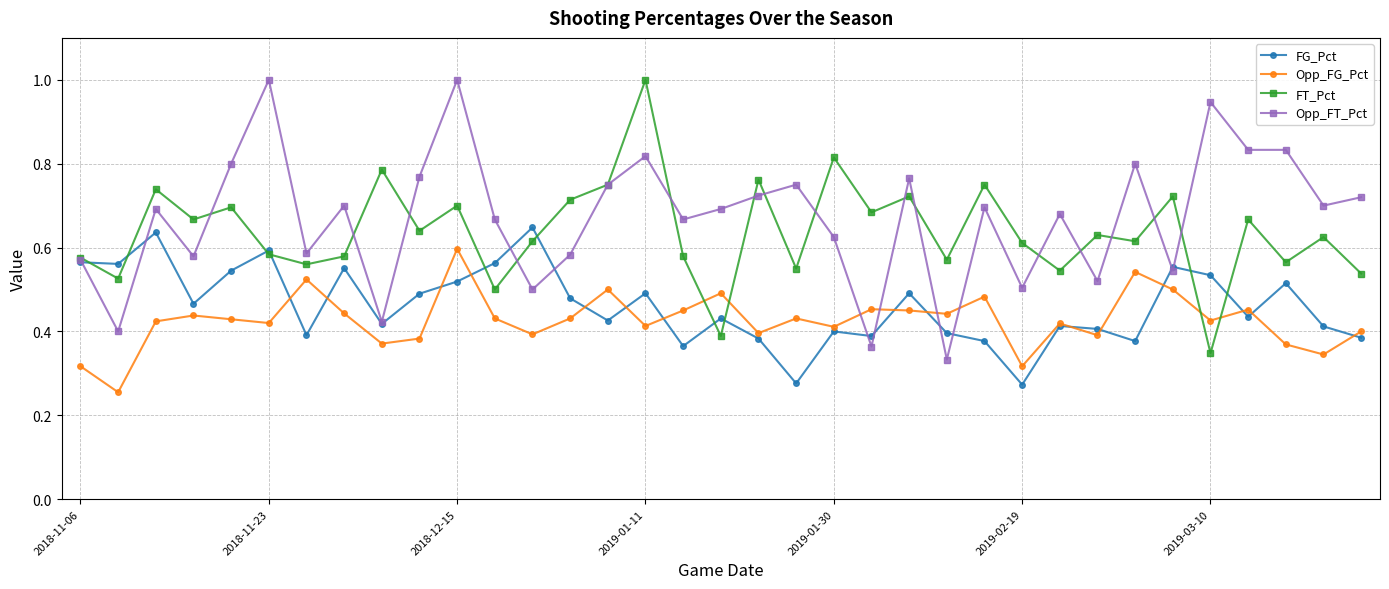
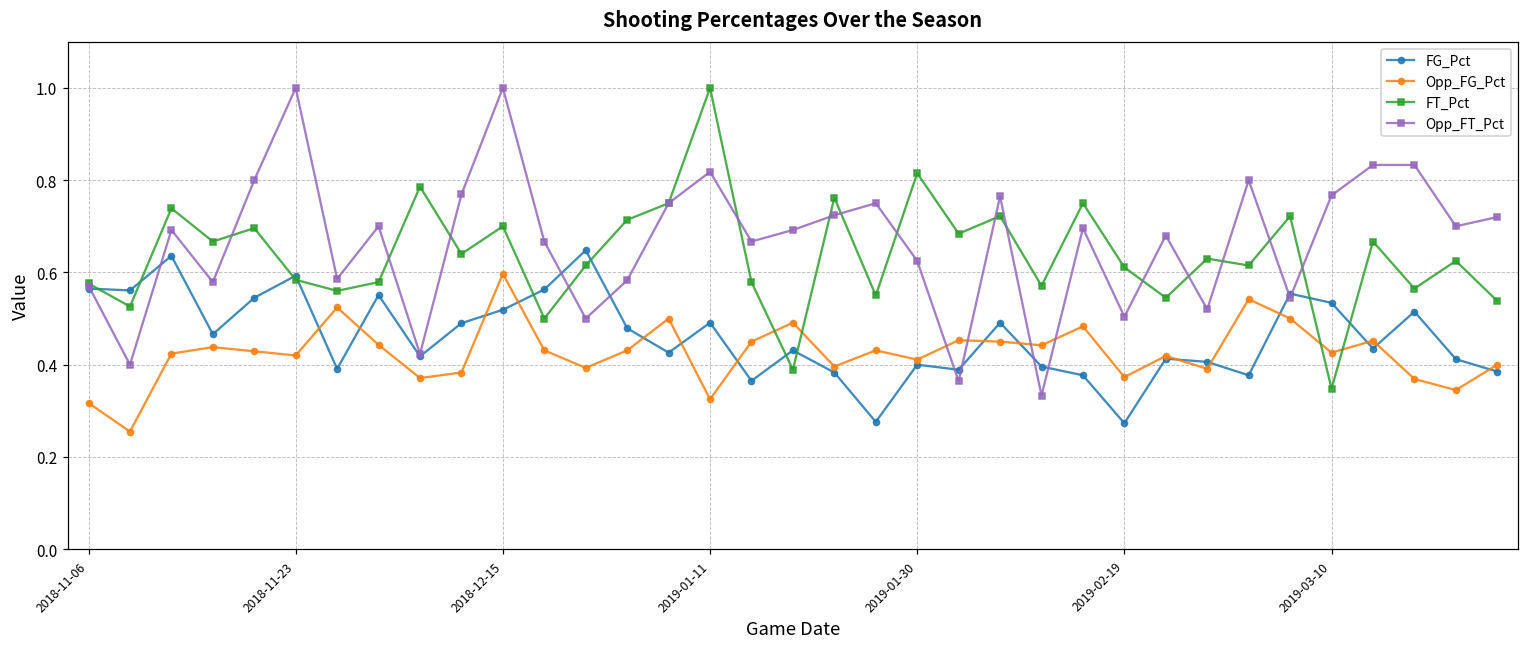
Opp_FG_Pct, 2019-01-11: 0.41 -> 0.33
Opp_FG_Pct, 2019-02-19: 0.32 -> 0.37
Opp_FT_Pct, 2019-03-10: 0.95 -> 0.77
